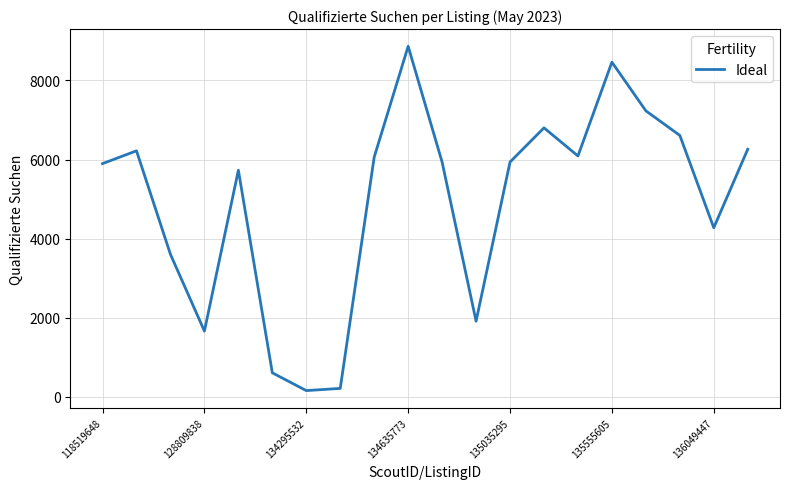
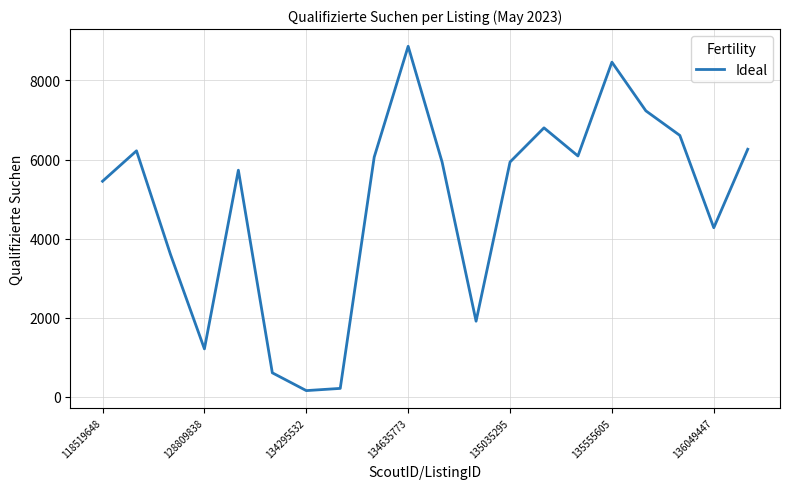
118519648: 5900 -> 5500
128809838: 1700 -> 1200
